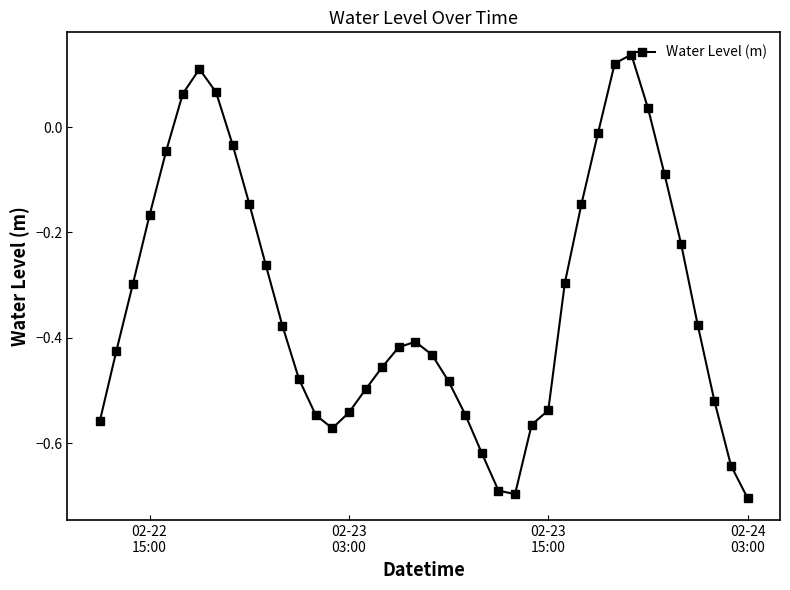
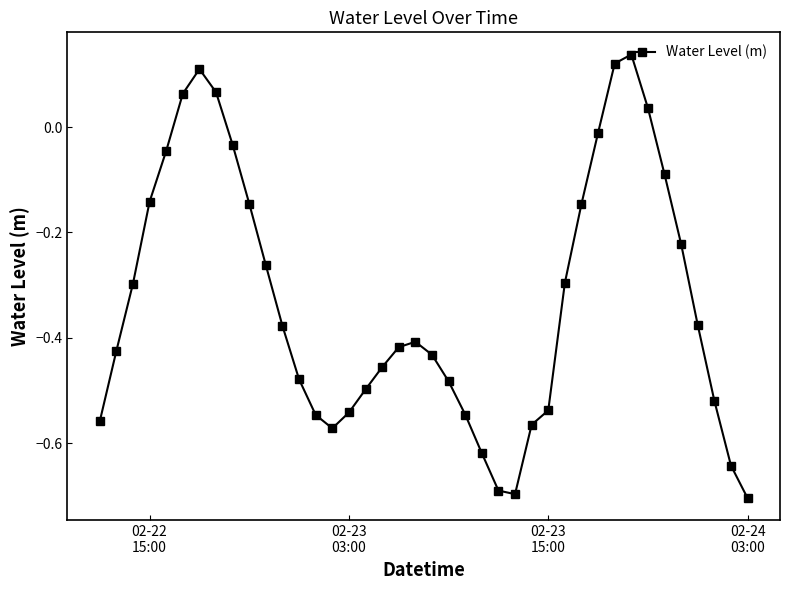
02-22 15:00: -0.17 -> -0.14
